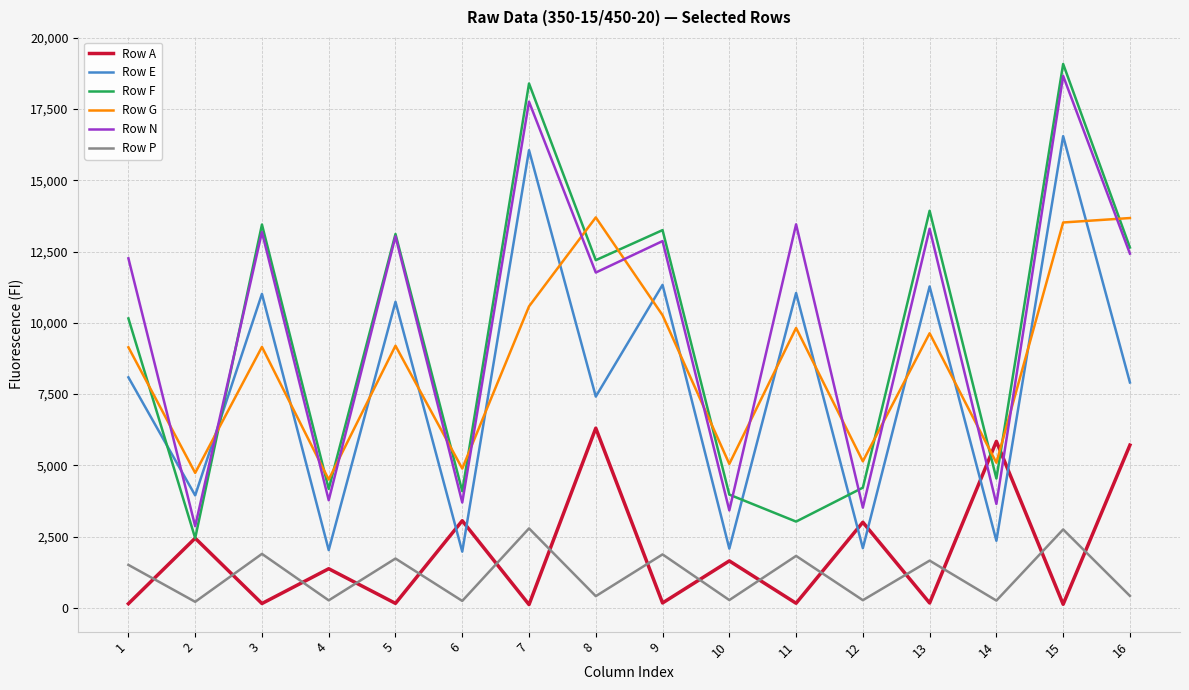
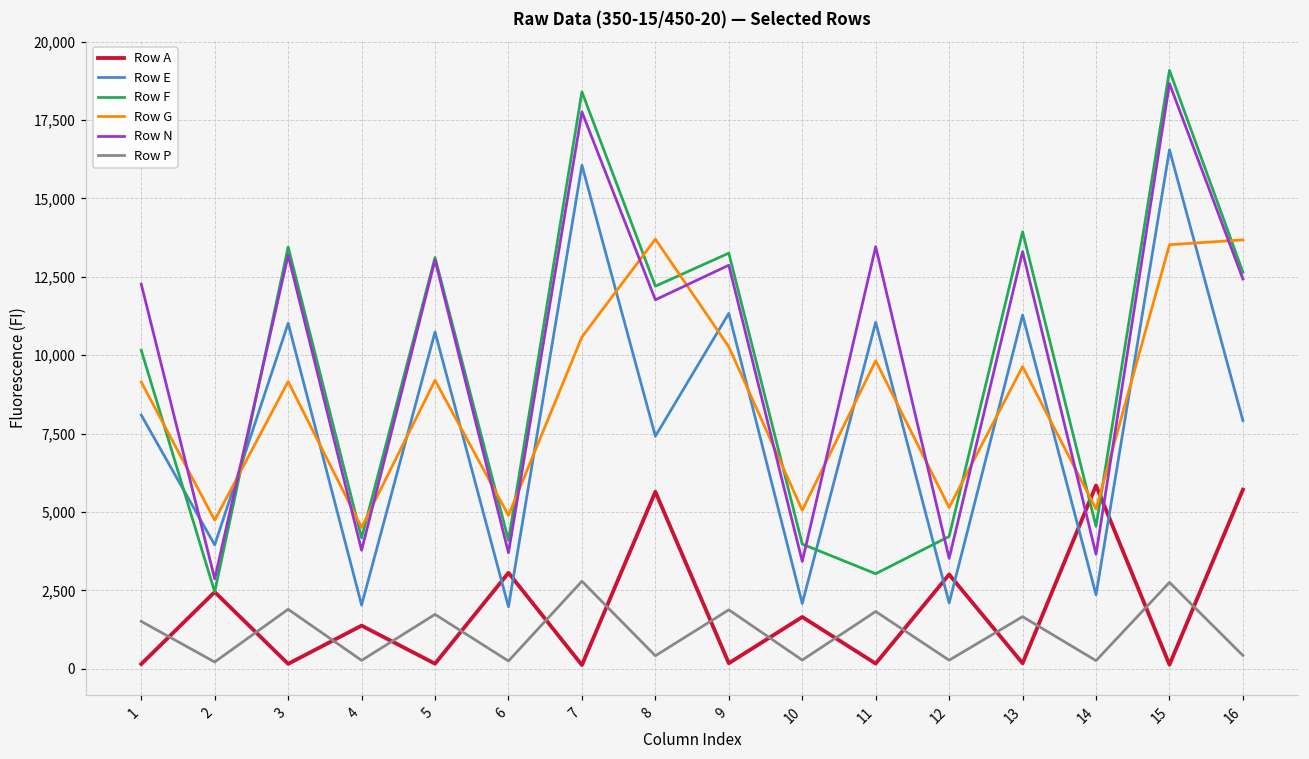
Row A, 8: 6,300 -> 5,600
